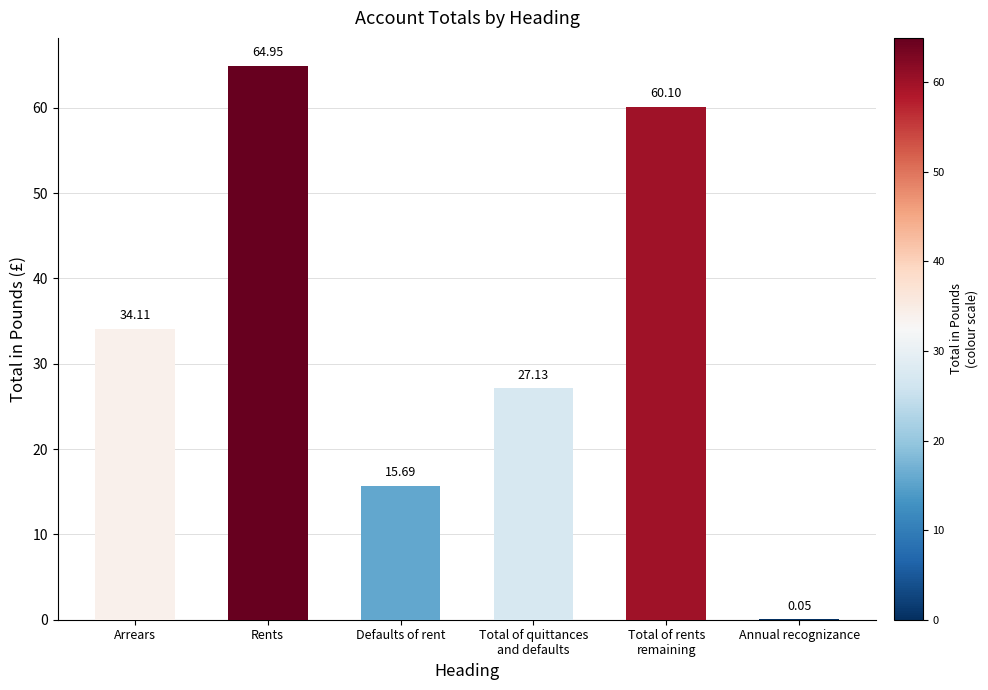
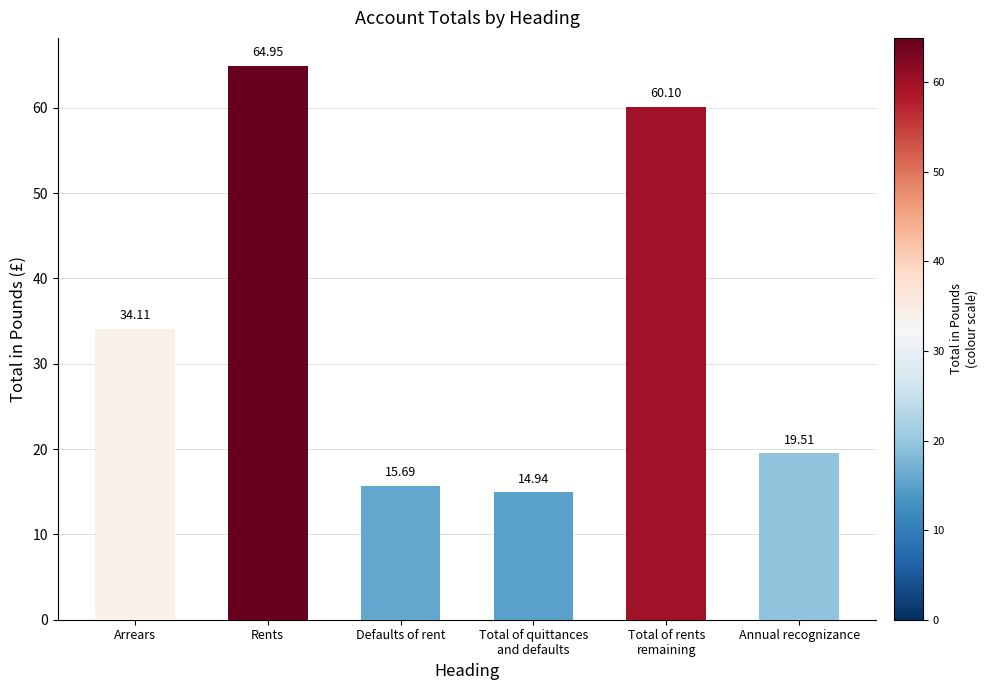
Total of quittances and defaults: 27.13 -> 14.94
Annual recognizance: 0.05 -> 19.51
